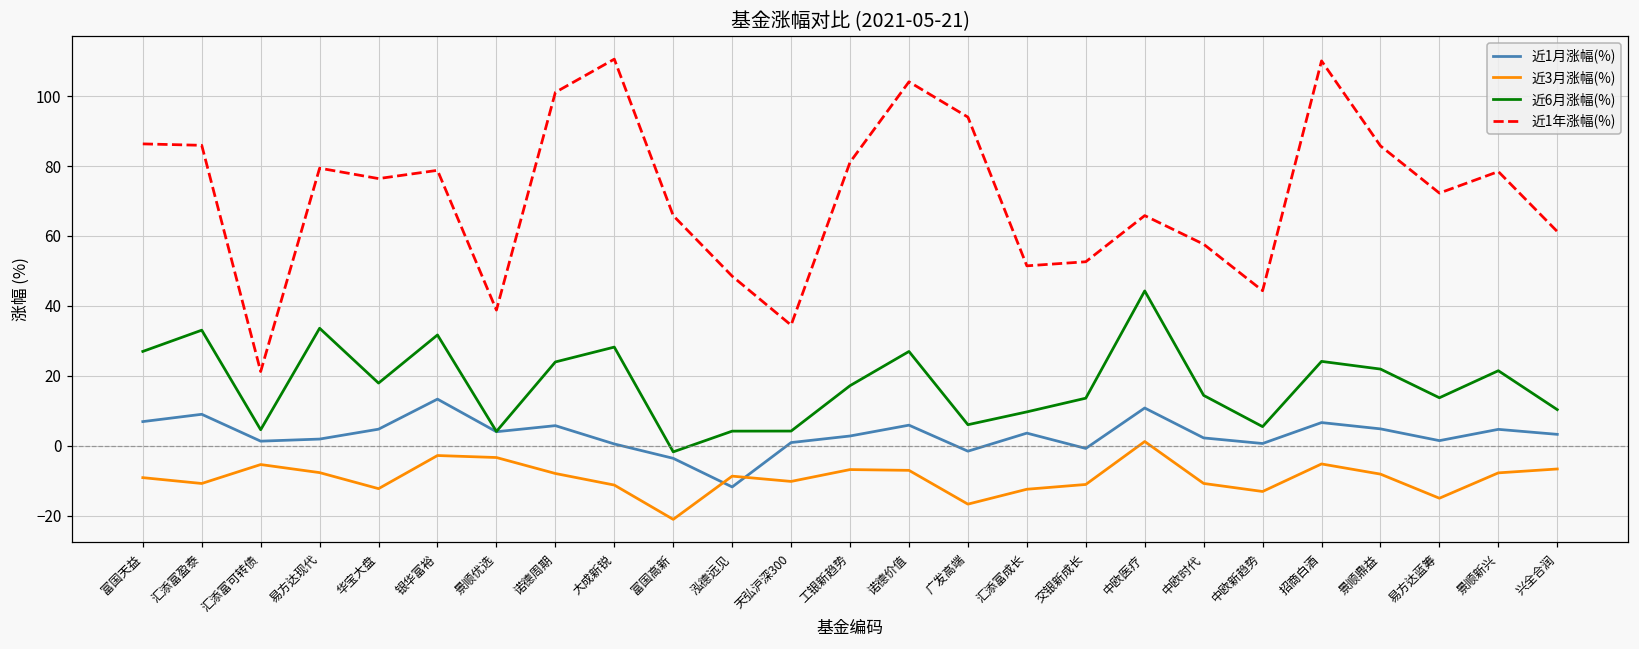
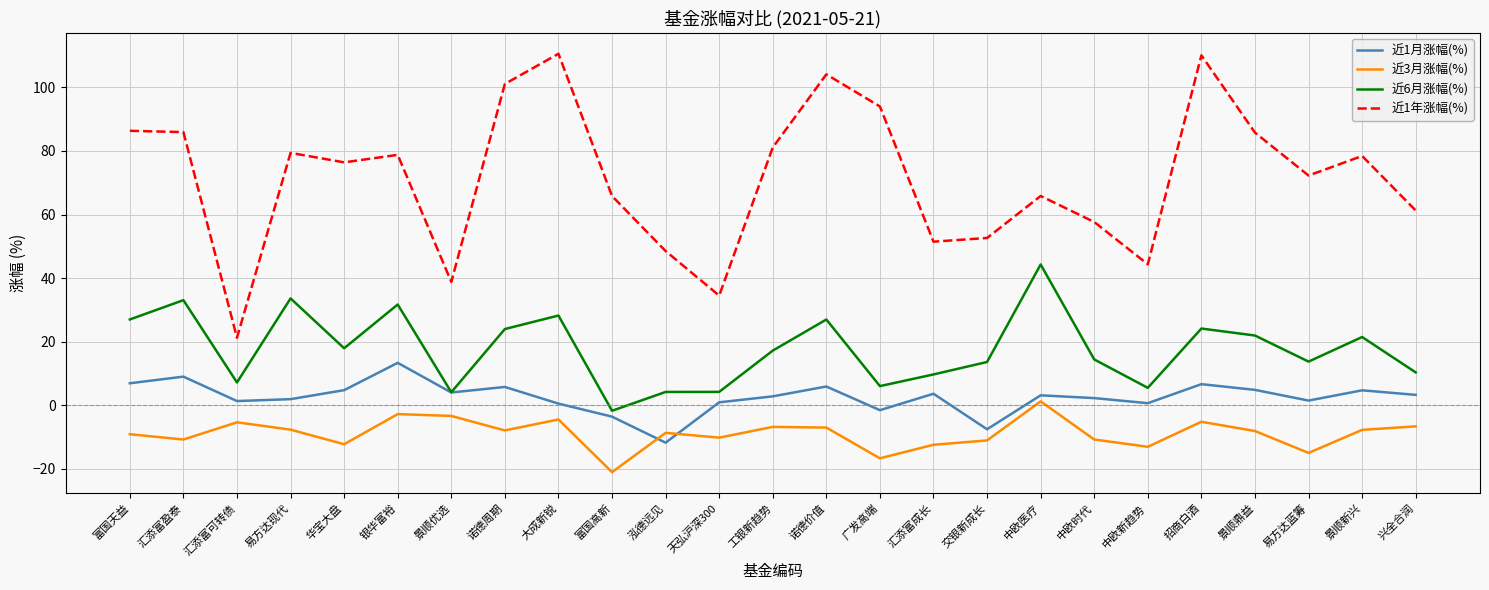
近6月涨幅(%), 汇添富可转债: 5 -> 7
近3月涨幅(%), 大成新锐: -11 -> -5
近1月涨幅(%), 交银新成长: -1 -> -8
近1月涨幅(%), 中欧医疗: 11 -> 3
